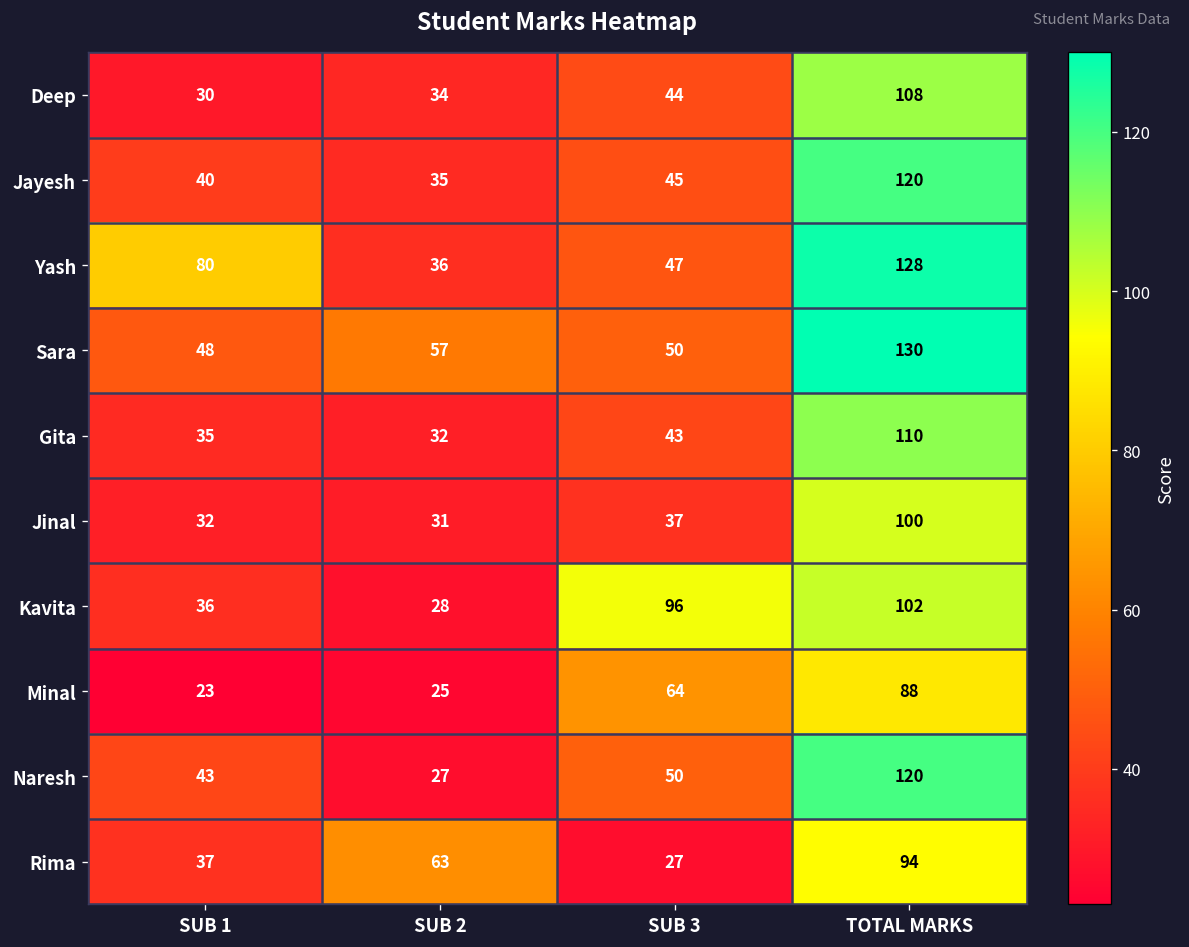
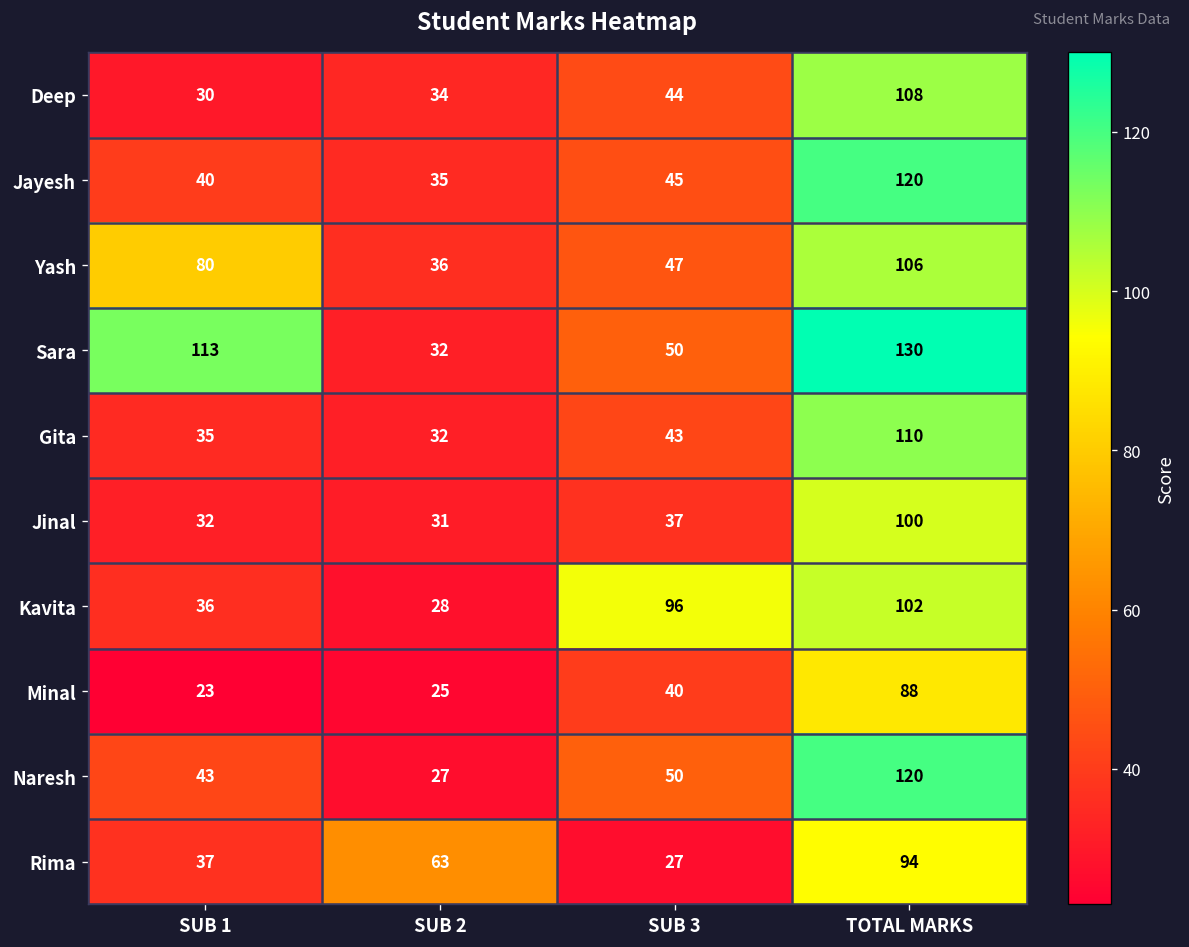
Yash, TOTAL MARKS: 128 -> 106
Sara, SUB 1: 48 -> 113
Sara, SUB 2: 57 -> 32
Minal, SUB 3: 64 -> 40
